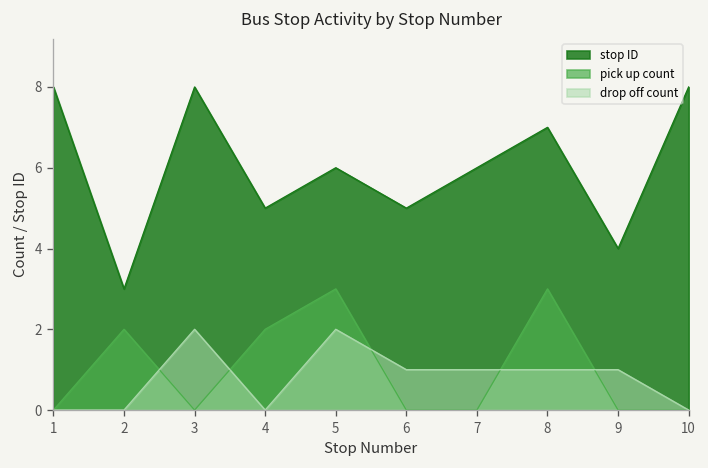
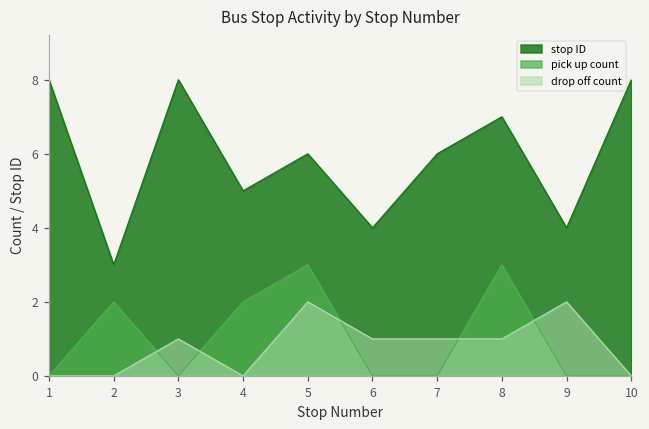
drop off count, 3: 2 -> 1
stop ID, 6: 5 -> 4
drop off count, 9: 1 -> 2
